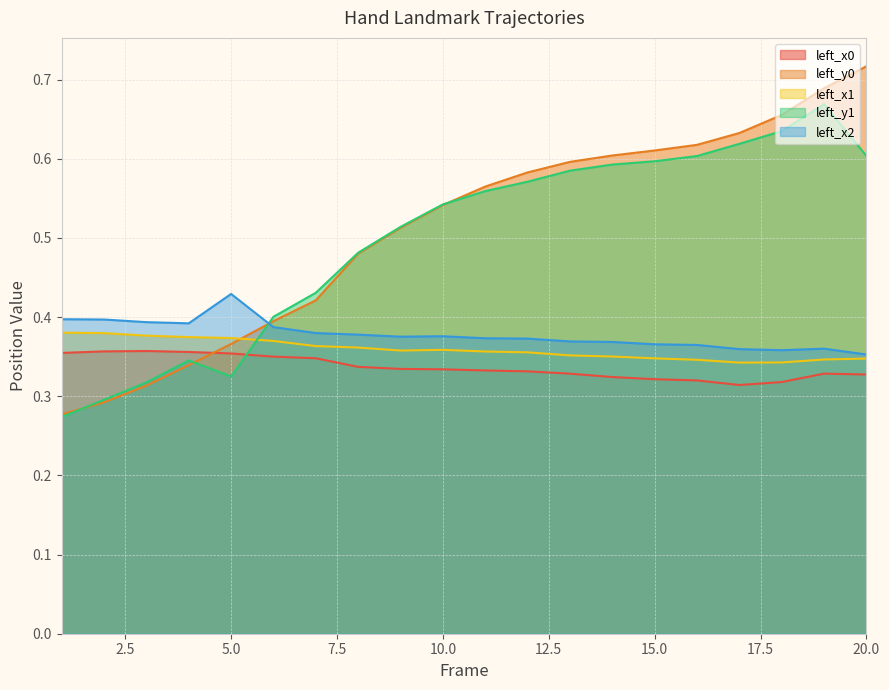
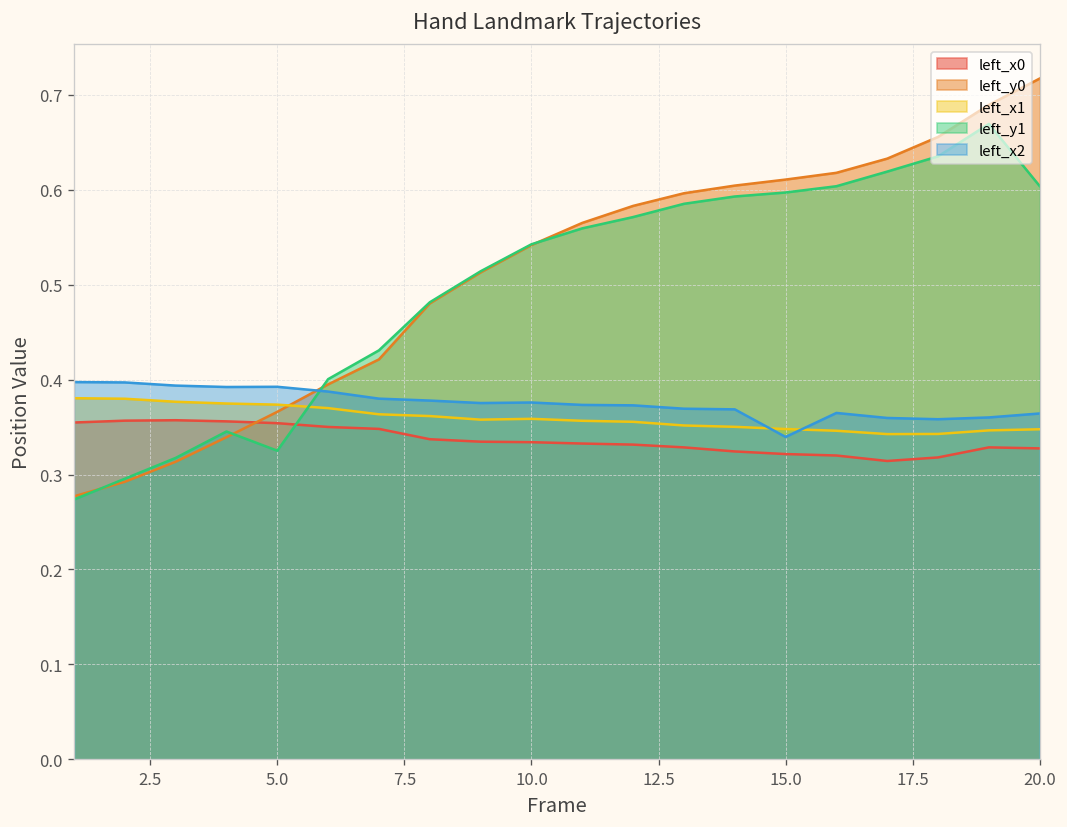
left_x2, 5.0: 0.43 -> 0.39
left_x2, 15.0: 0.37 -> 0.34
left_x2, 20.0: 0.35 -> 0.36
